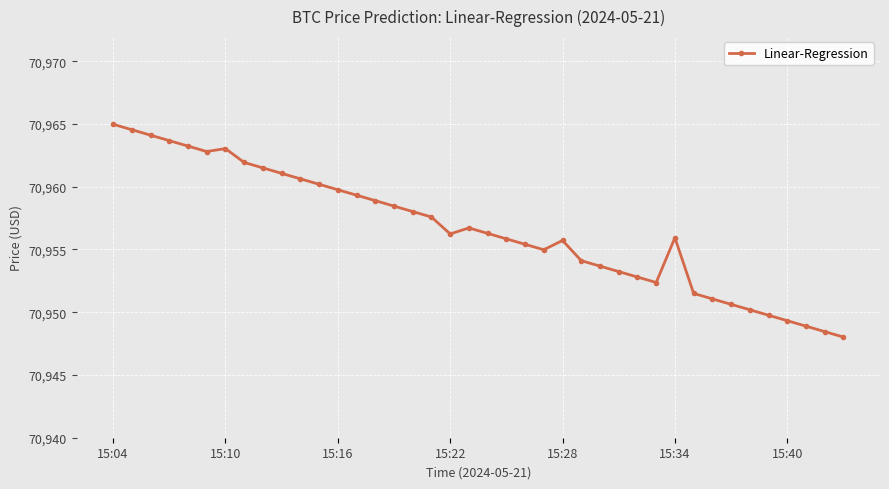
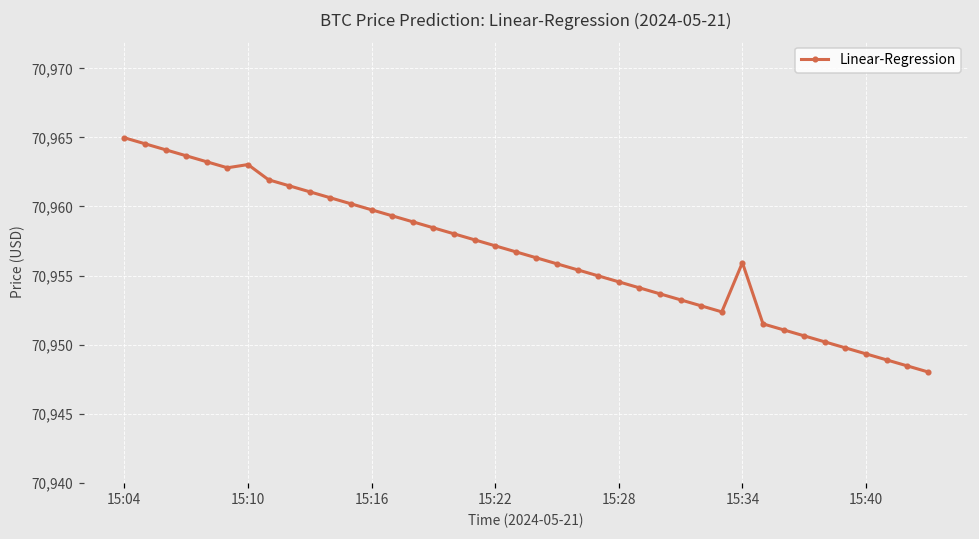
15:22: 70,956.2 -> 70,957.2
15:28: 70,955.7 -> 70,954.5
